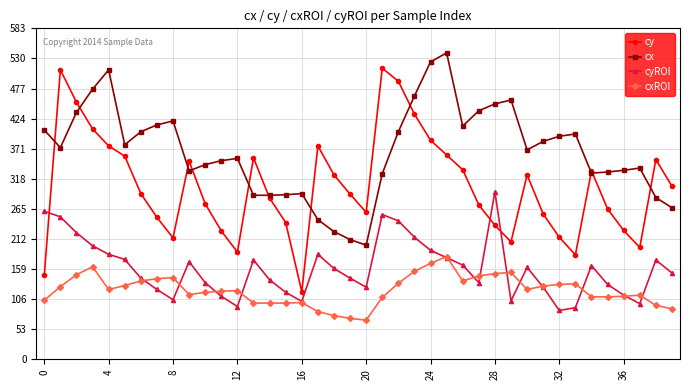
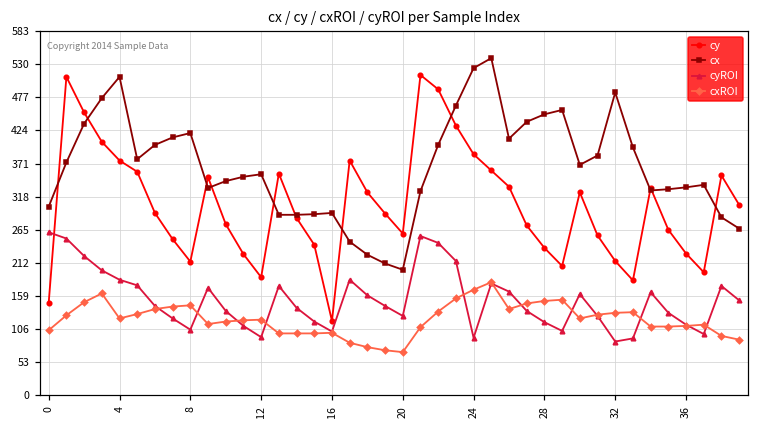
cx, 0: 400 -> 300
cyROI, 24: 190 -> 90
cyROI, 28: 300 -> 120
cx, 32: 390 -> 490
